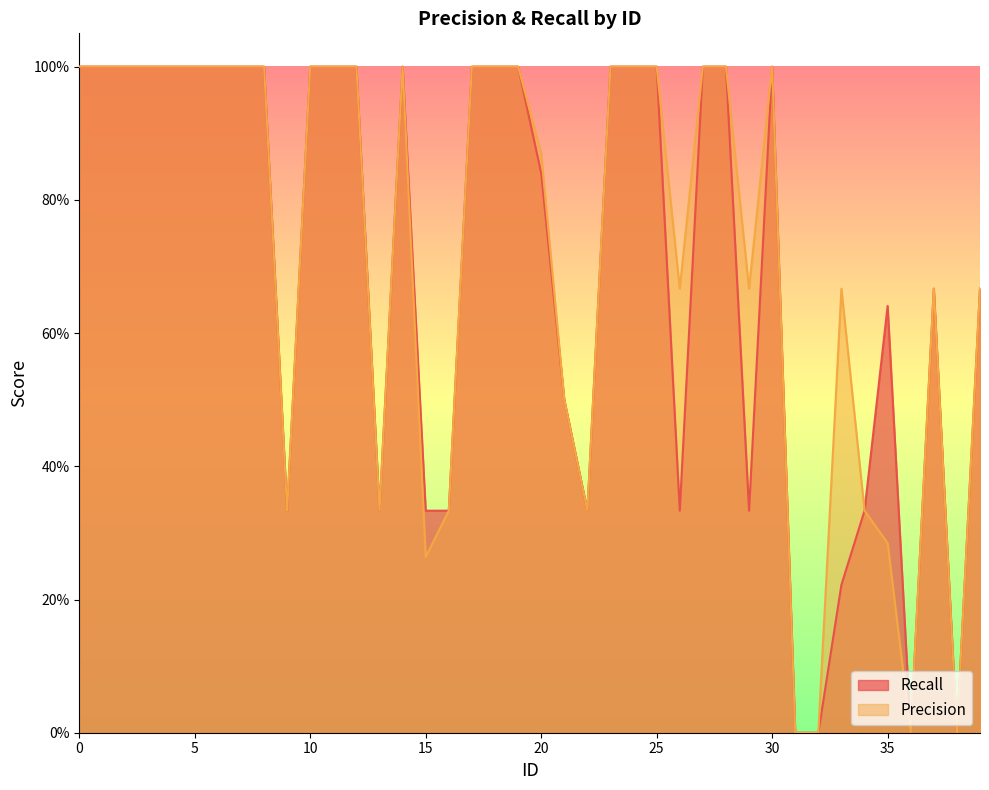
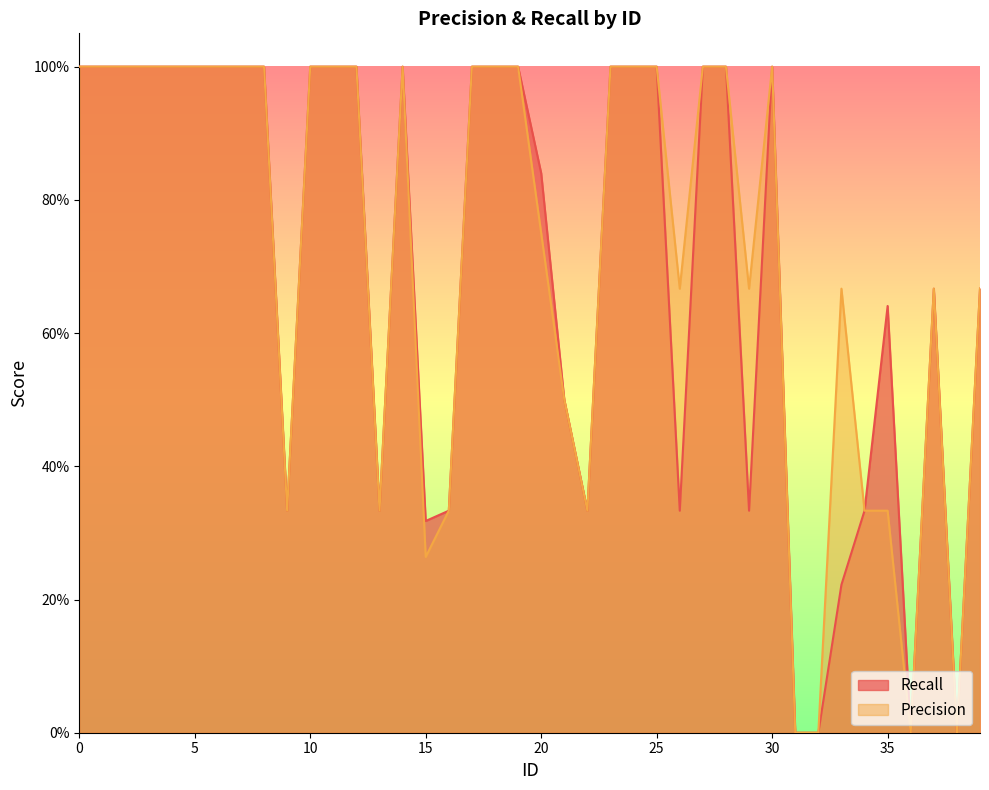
Recall, 15: 33% -> 32%
Precision, 20: 87% -> 75%
Precision, 35: 28% -> 33%
